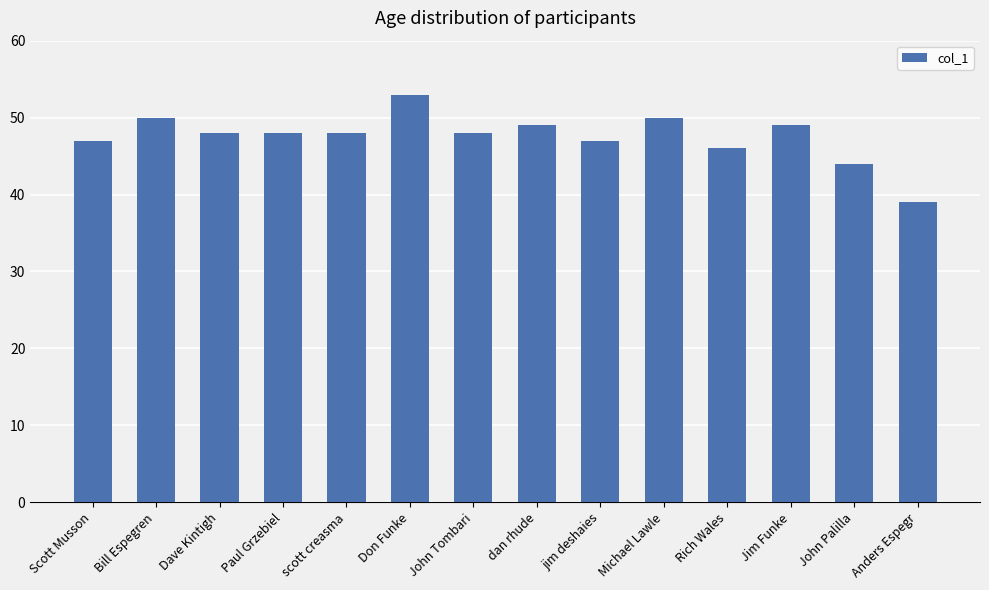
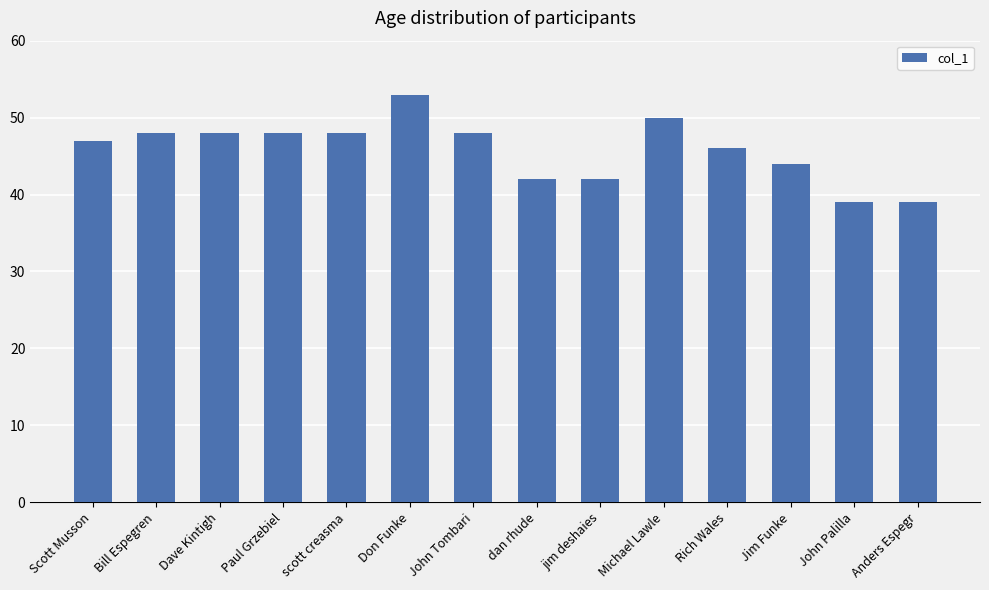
Bill Espegren: 50 -> 48
dan rhude: 49 -> 42
jim deshaies: 47 -> 42
Jim Funke: 49 -> 44
John Palilla: 44 -> 39
